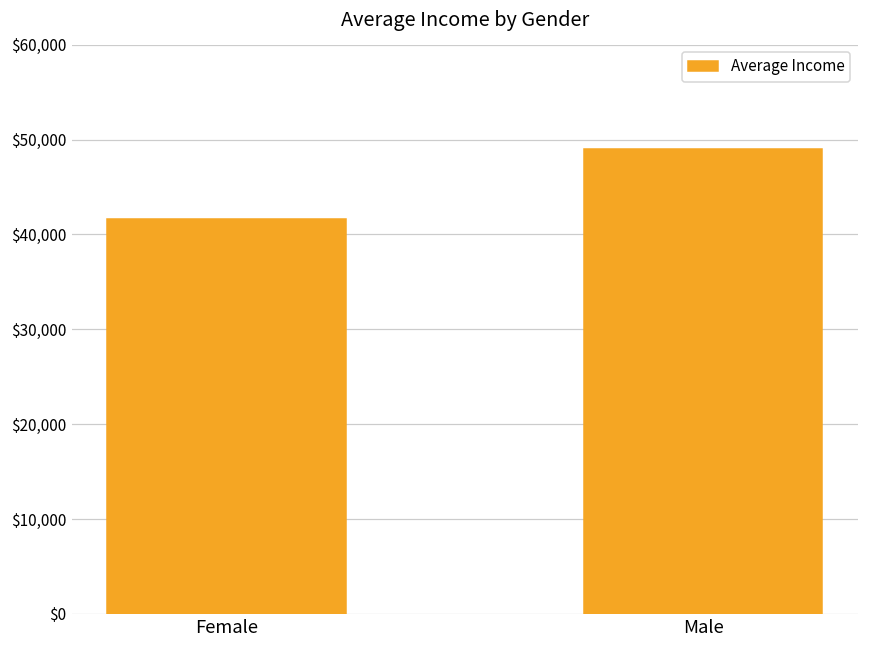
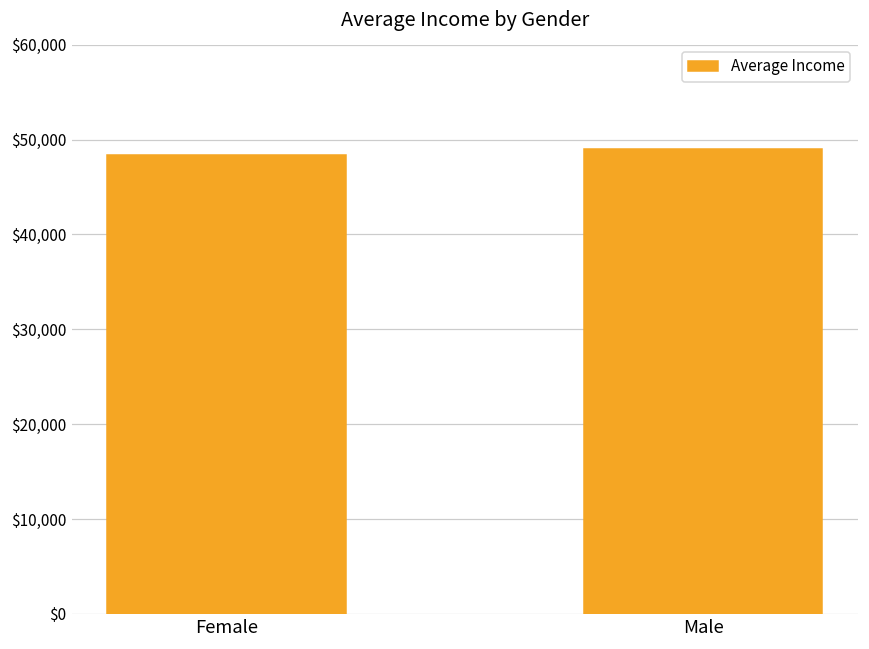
Female: $42,000 -> $48,000
